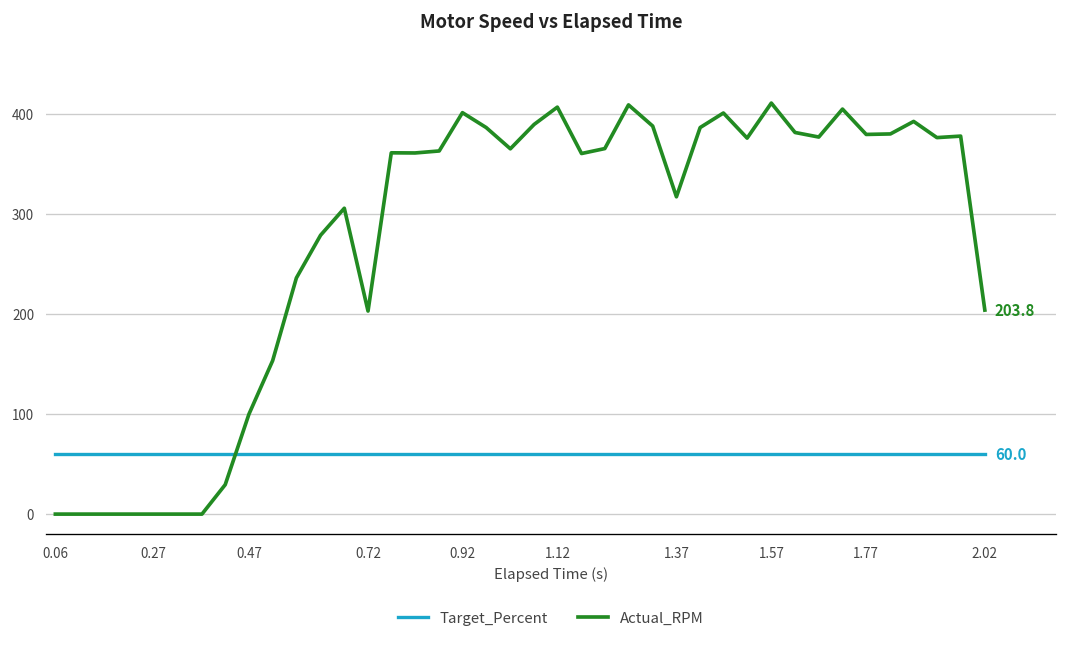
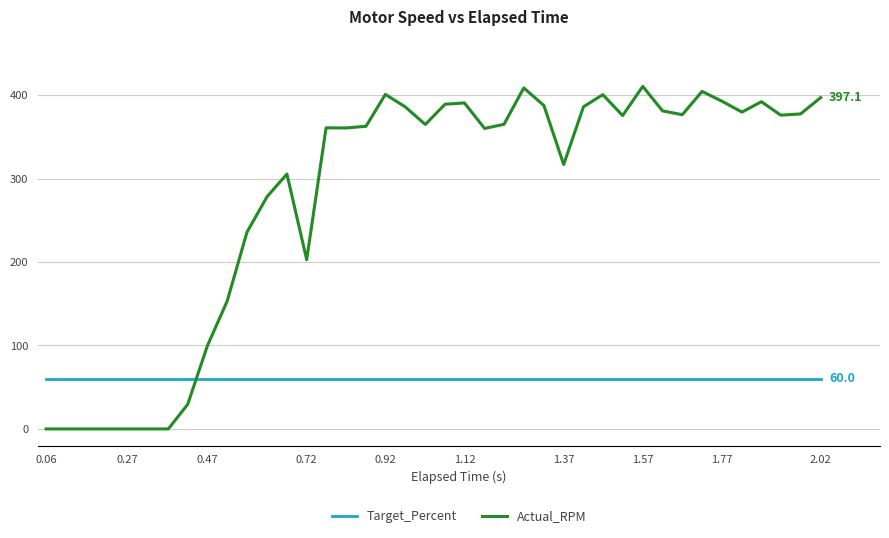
Actual_RPM, 1.12: 410 -> 390
Actual_RPM, 1.77: 380 -> 390
Actual_RPM, 2.02: 203.8 -> 397.1
